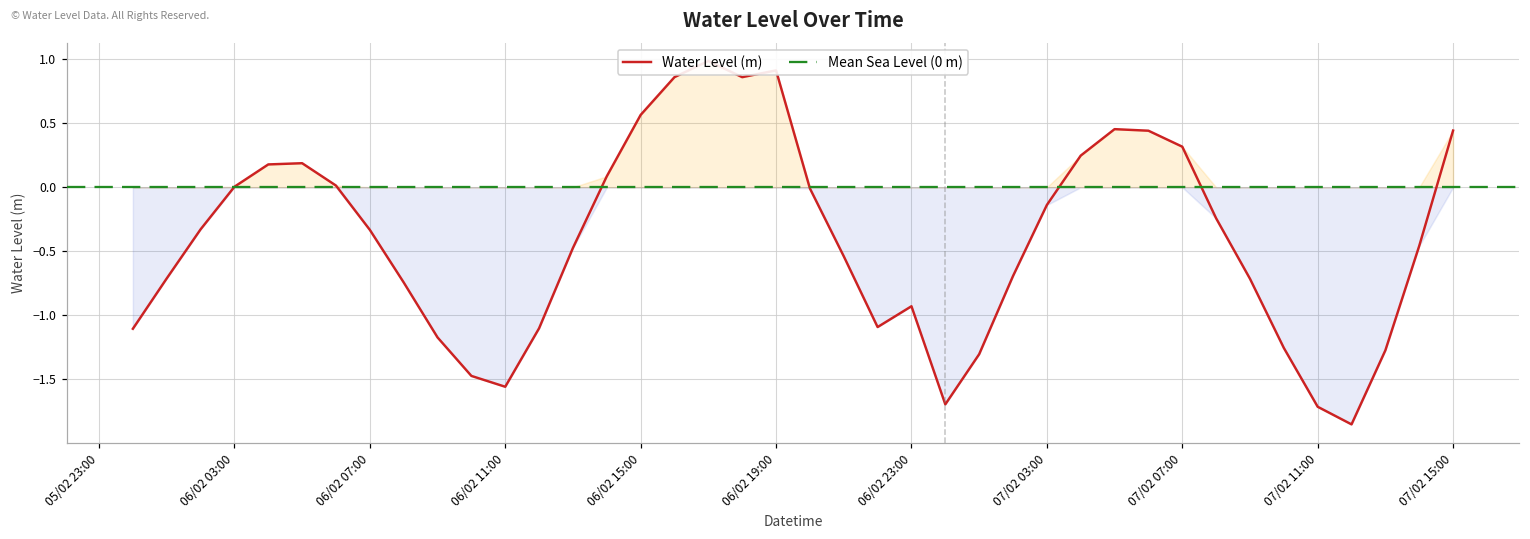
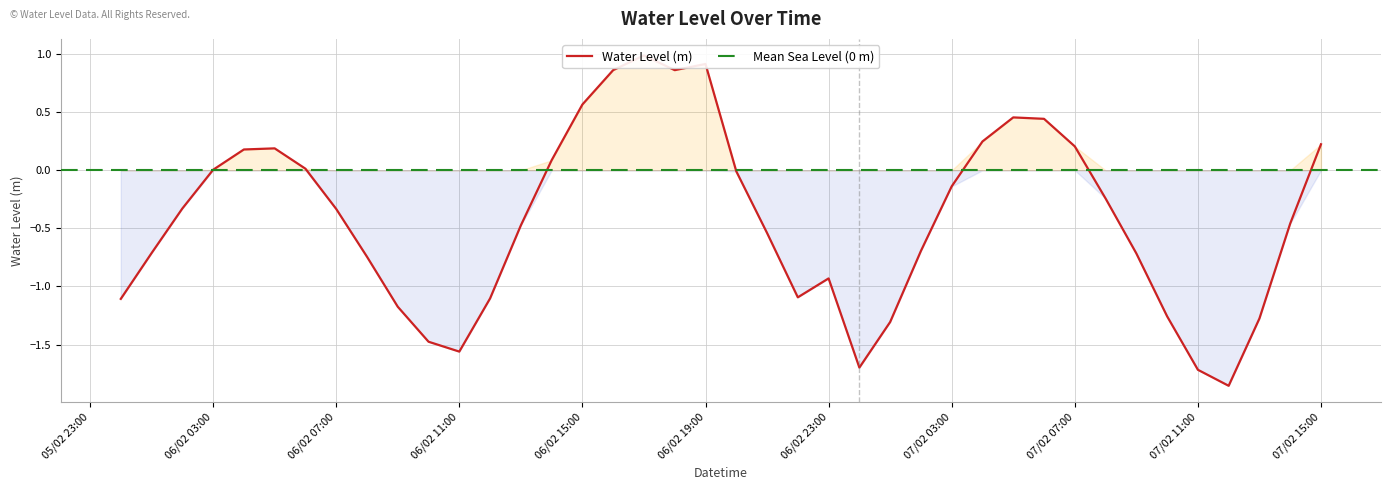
Water Level (m), 07/02 07:00: 0.32 -> 0.21
Water Level (m), 07/02 15:00: 0.44 -> 0.22
